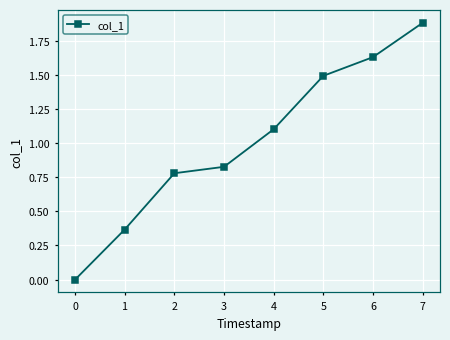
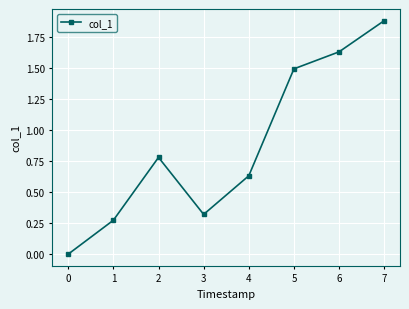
1: 0.37 -> 0.27
3: 0.83 -> 0.32
4: 1.10 -> 0.63
